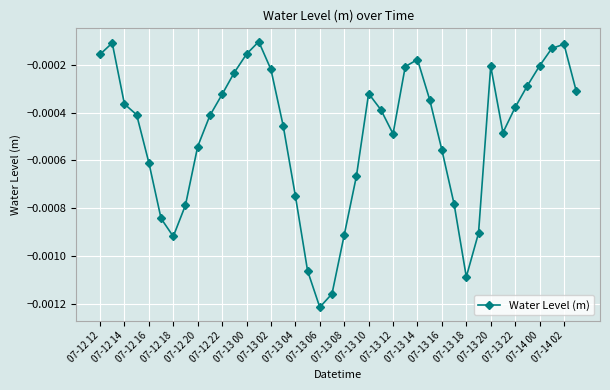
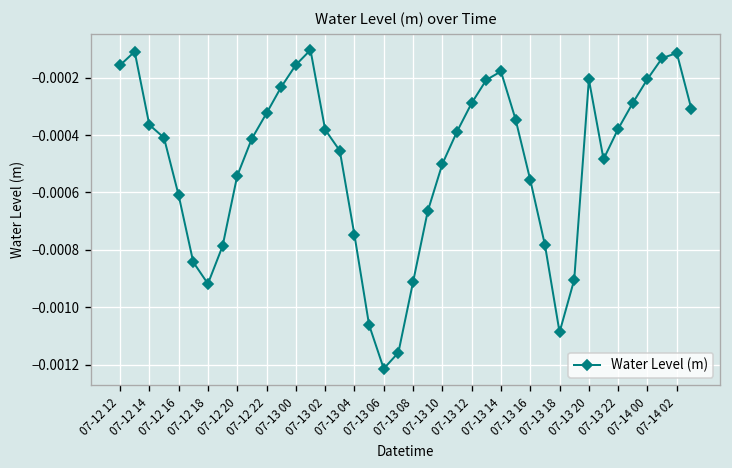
07-13 02: -0.00022 -> -0.00038
07-13 10: -0.00032 -> -0.00050
07-13 12: -0.00049 -> -0.00029
